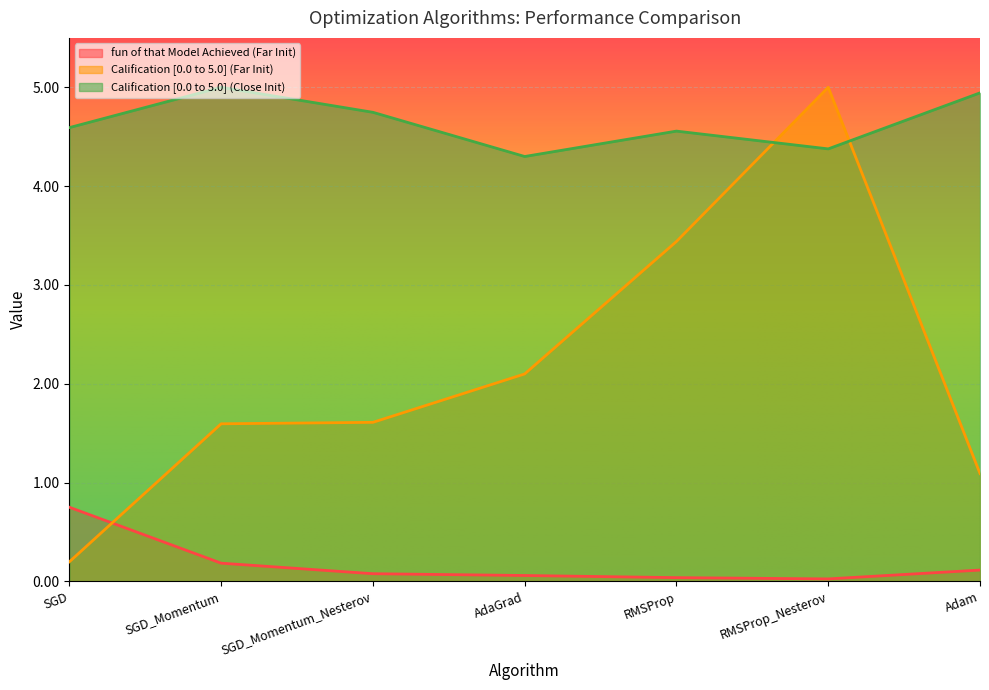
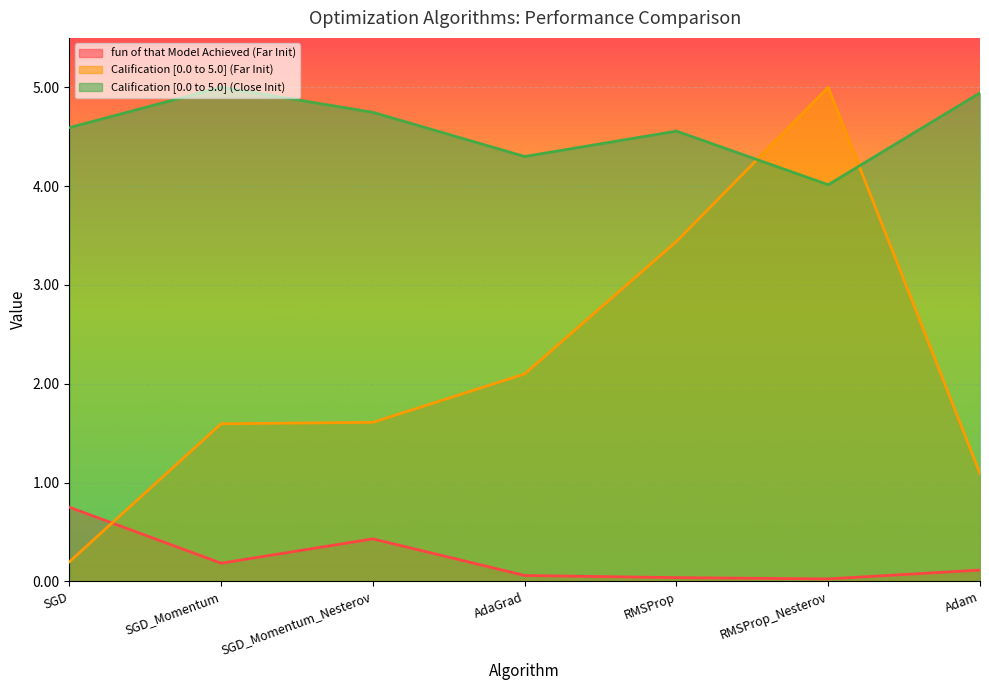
fun of that Model Achieved (Far Init), SGD_Momentum_Nesterov: 0.1 -> 0.4
Calification [0.0 to 5.0] (Close Init), RMSProp_Nesterov: 4.4 -> 4.0
